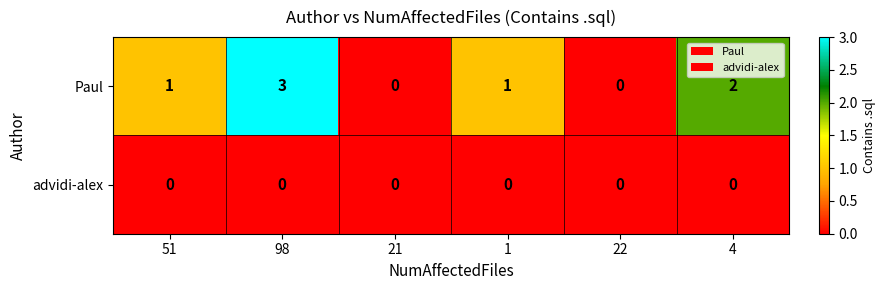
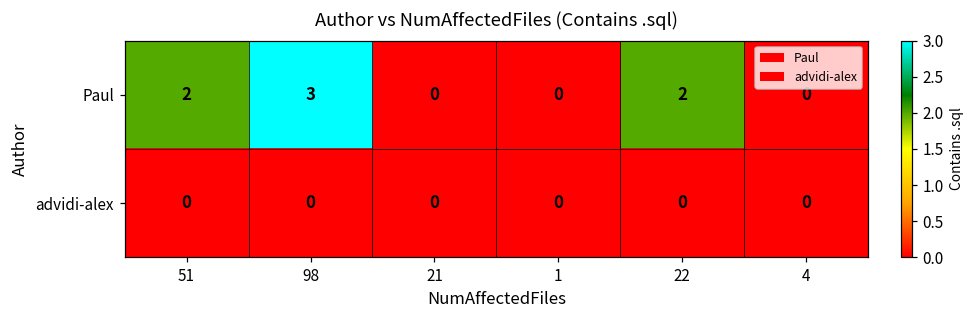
Paul, 51: 1 -> 2
Paul, 1: 1 -> 0
Paul, 22: 0 -> 2
Paul, 4: 2 -> 0
